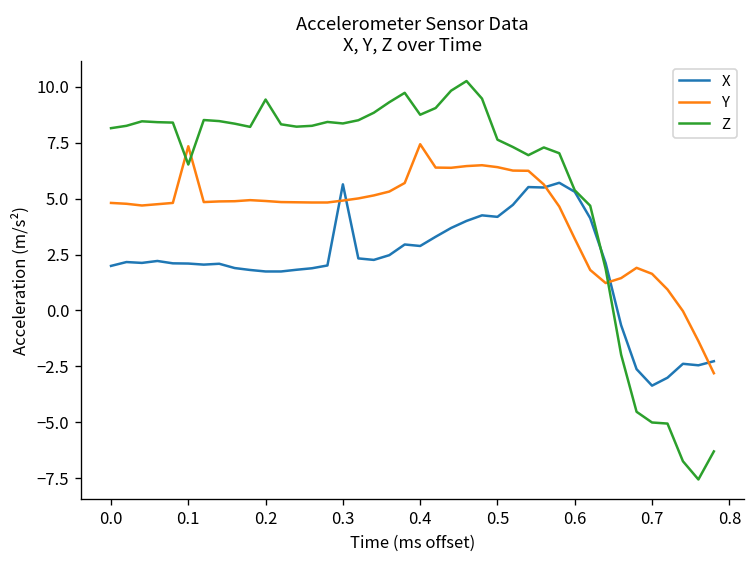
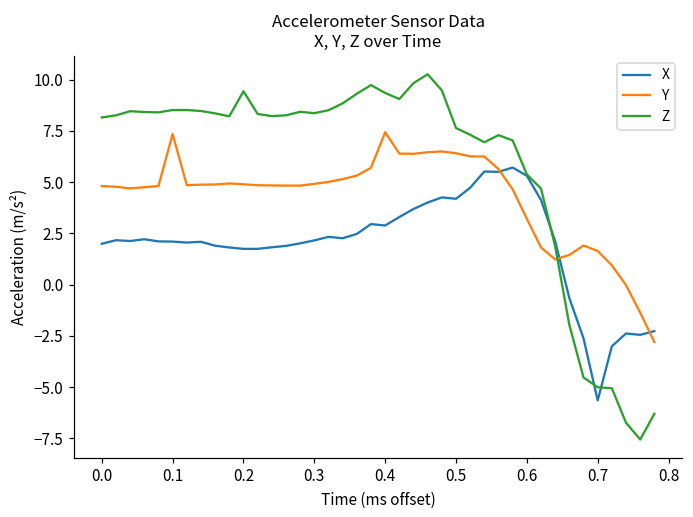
Z, 0.1: 6.5 -> 8.5
X, 0.3: 5.6 -> 2.2
Z, 0.4: 8.8 -> 9.3
X, 0.7: -3.4 -> -5.6
